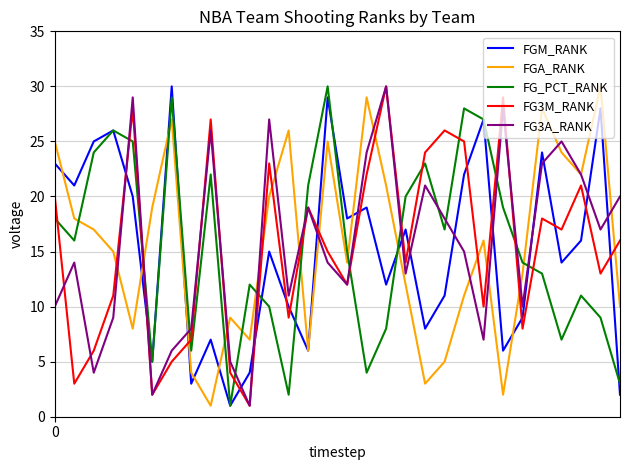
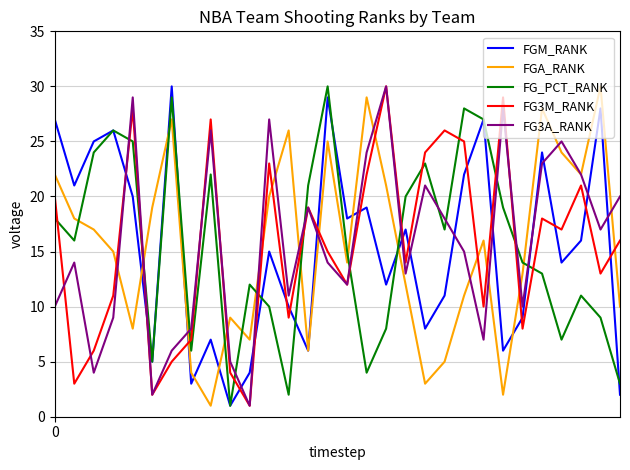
FGM_RANK, 0: 23 -> 27
FGA_RANK, 0: 25 -> 22
